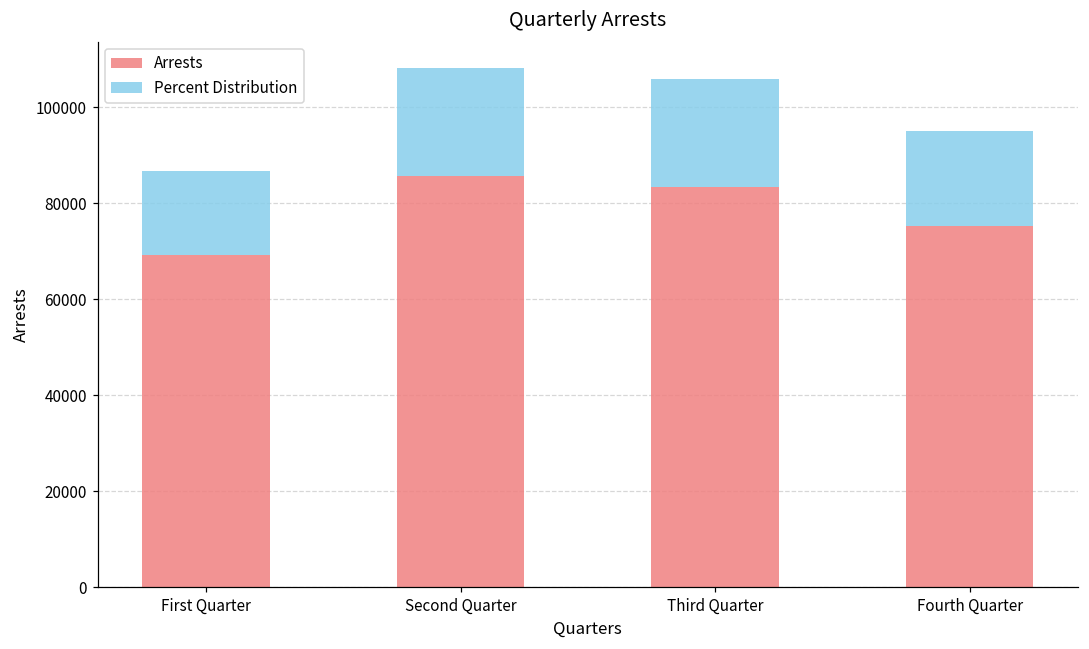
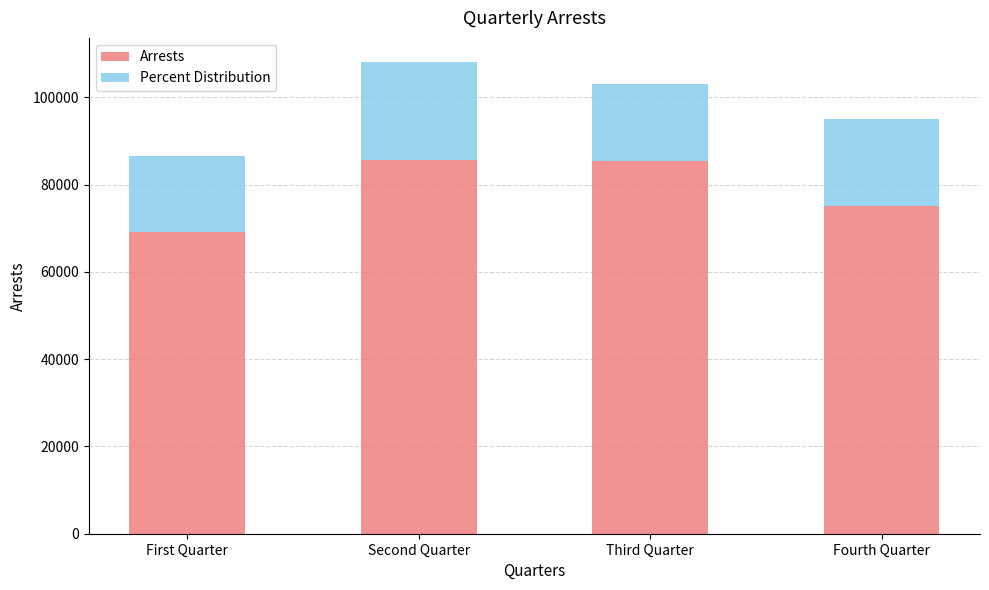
Arrests, Third Quarter: 83000 -> 85000
Percent Distribution, Third Quarter: 22000 -> 18000
